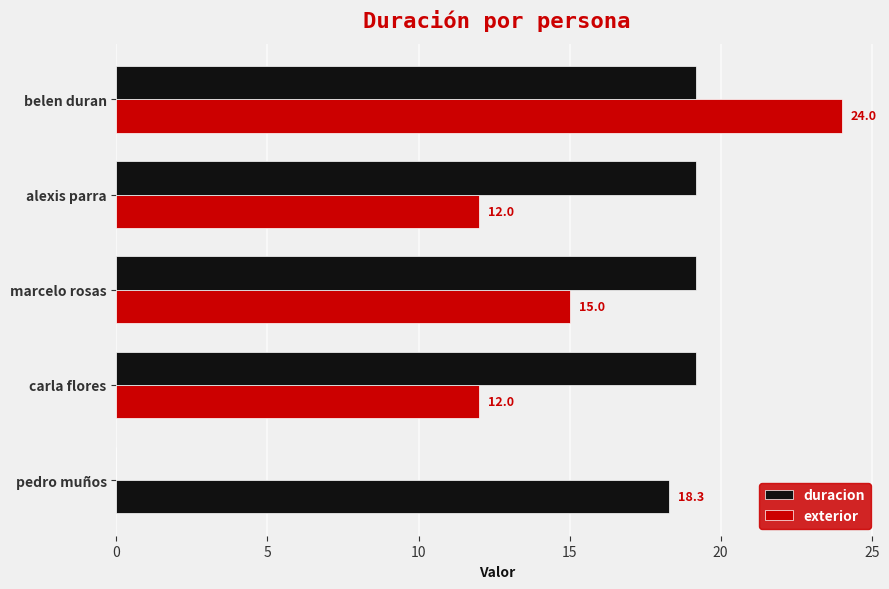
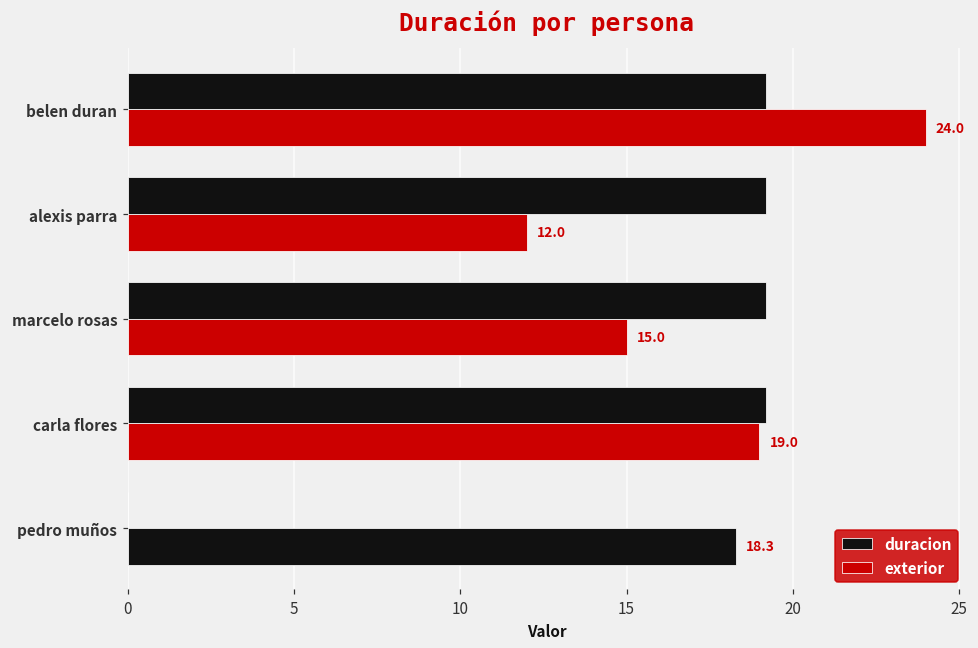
duracion, carla flores: 12.0 -> 19.0
